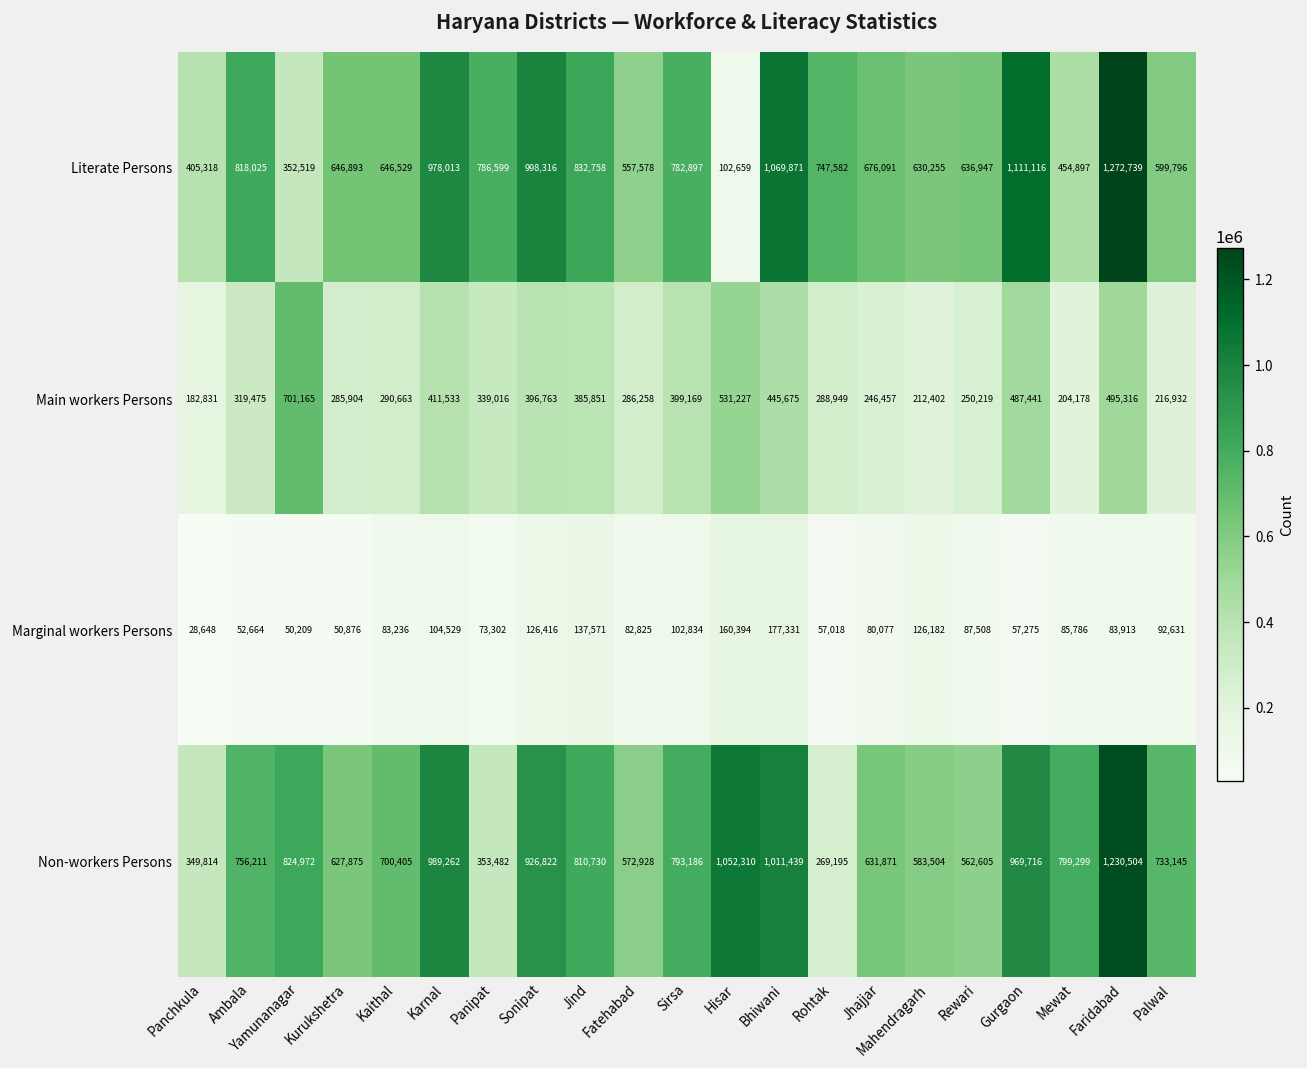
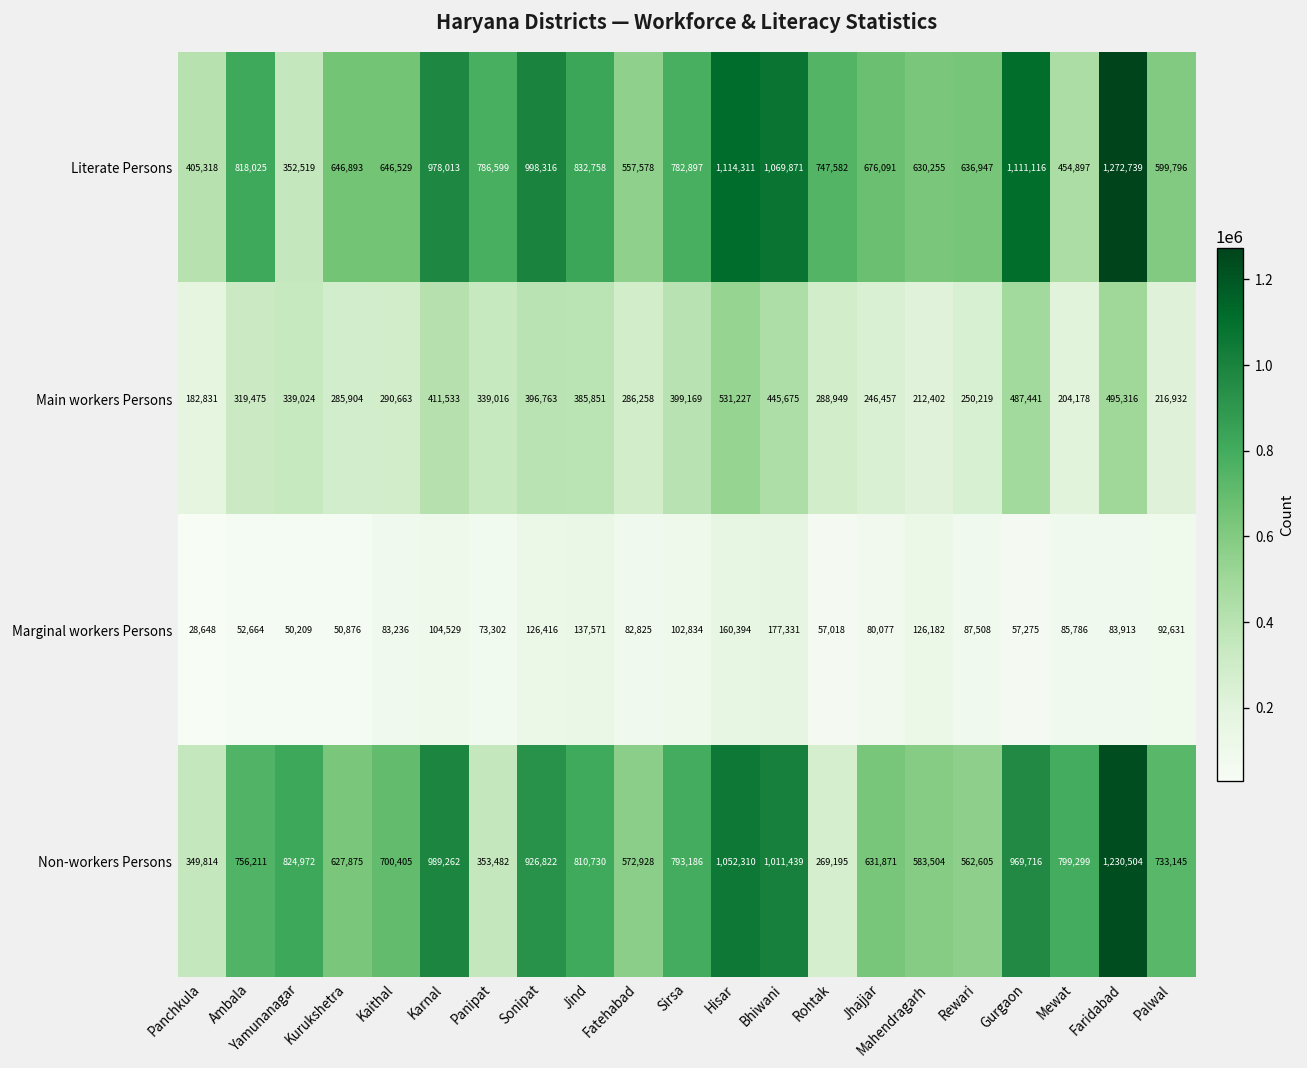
Literate Persons, Hisar: 102,659 -> 1,114,311
Main workers Persons, Yamunanagar: 701,165 -> 339,024
